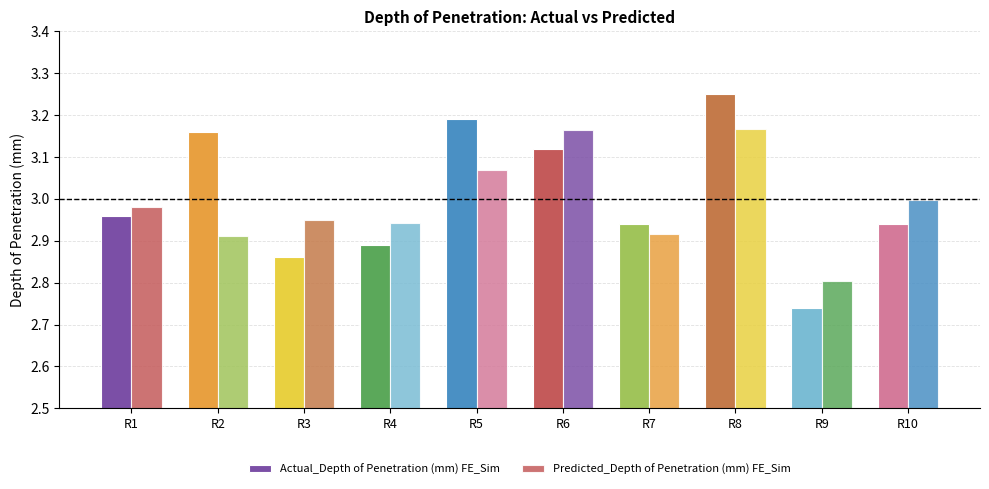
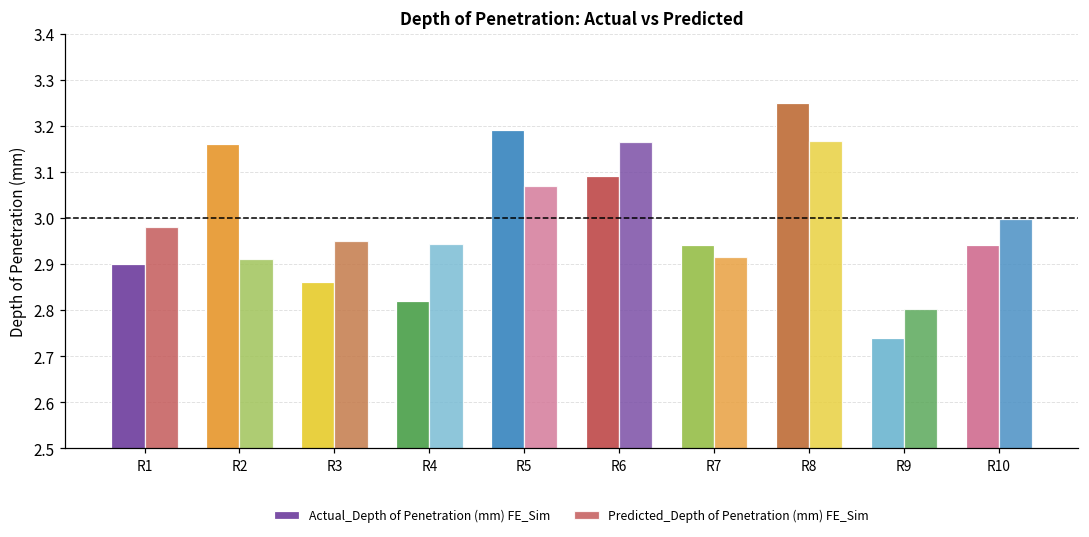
Actual_Depth of Penetration (mm) FE_Sim, R1: 2.96 -> 2.90
Actual_Depth of Penetration (mm) FE_Sim, R4: 2.89 -> 2.82
Actual_Depth of Penetration (mm) FE_Sim, R6: 3.12 -> 3.09
